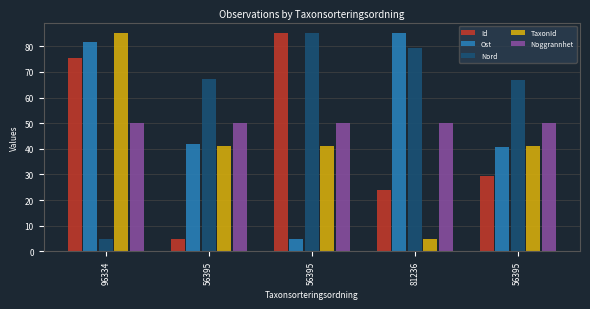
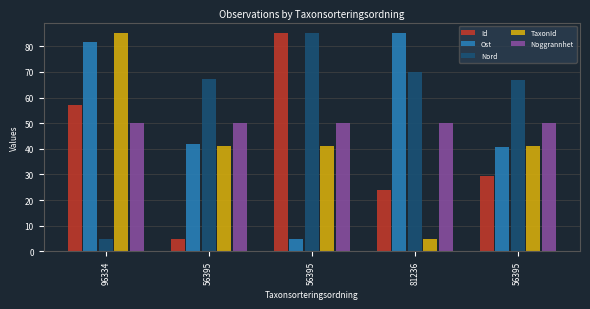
Id, 96334: 75 -> 57
Nord, 81236: 80 -> 70
